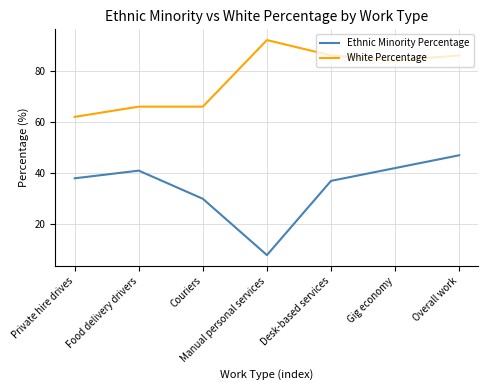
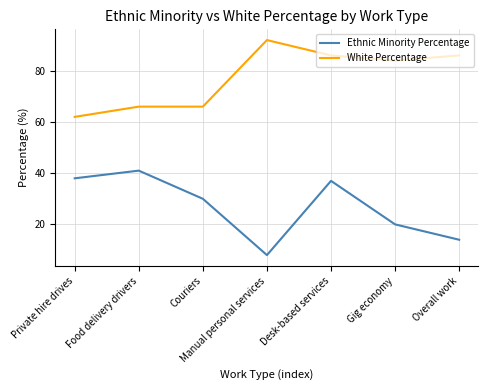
Ethnic Minority Percentage, Gig economy: 42 -> 20
Ethnic Minority Percentage, Overall work: 47 -> 14
